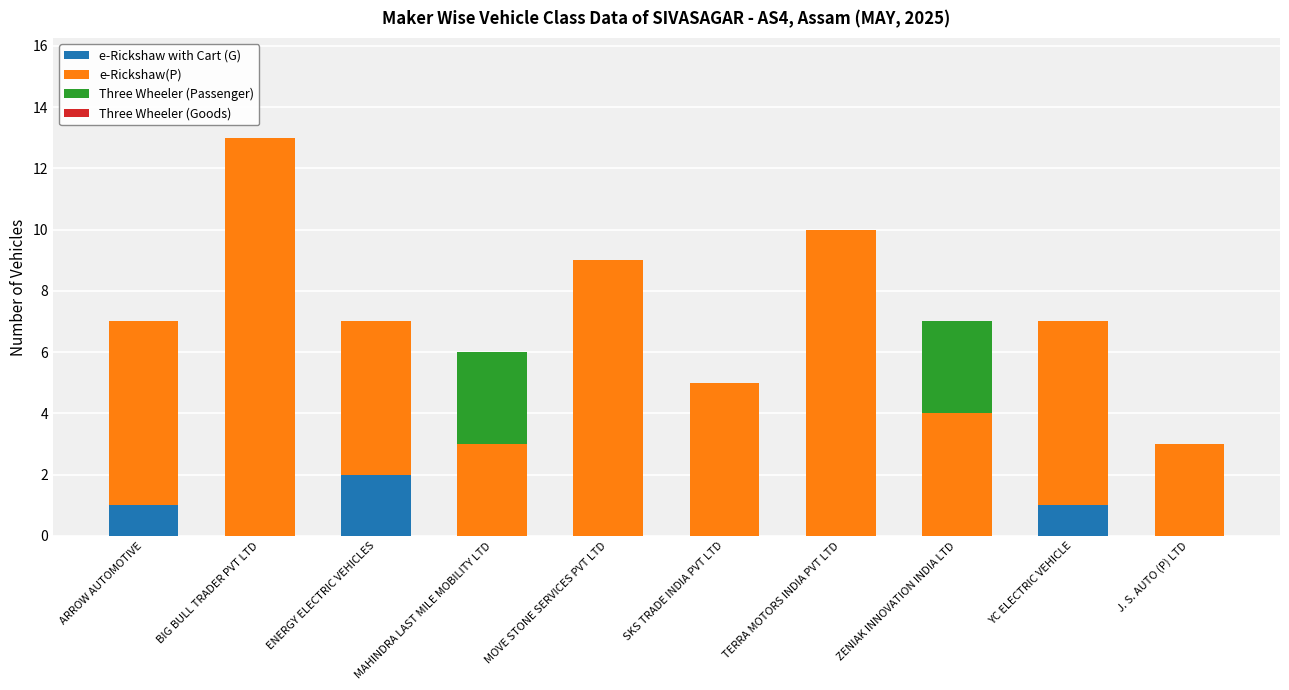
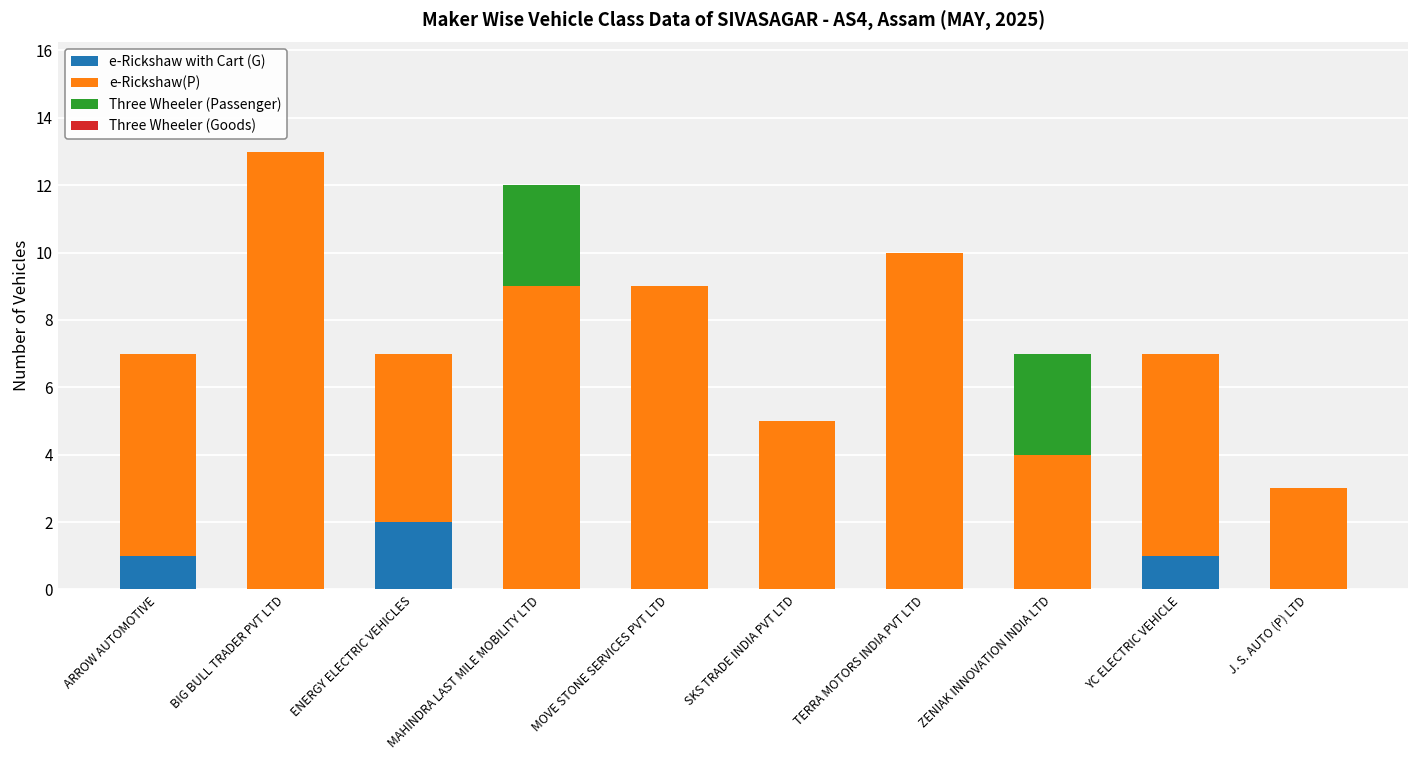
e-Rickshaw(P), MAHINDRA LAST MILE MOBILITY LTD: 3 -> 9
